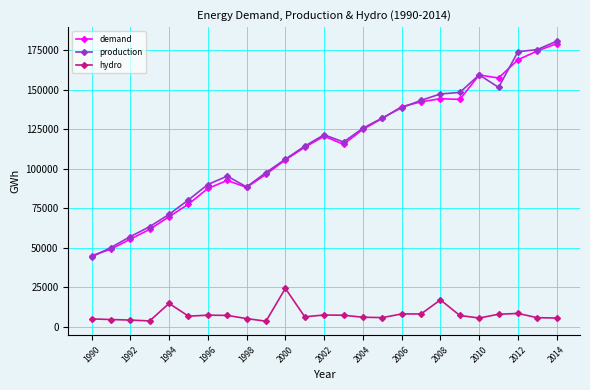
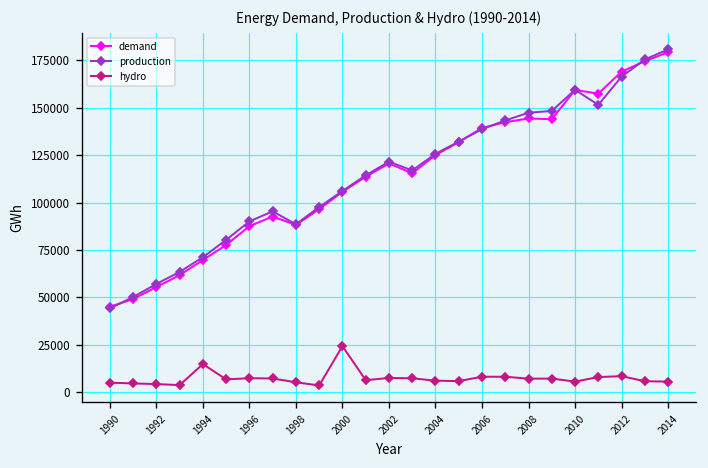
hydro, 2008: 17000 -> 7000
production, 2012: 174000 -> 166000
